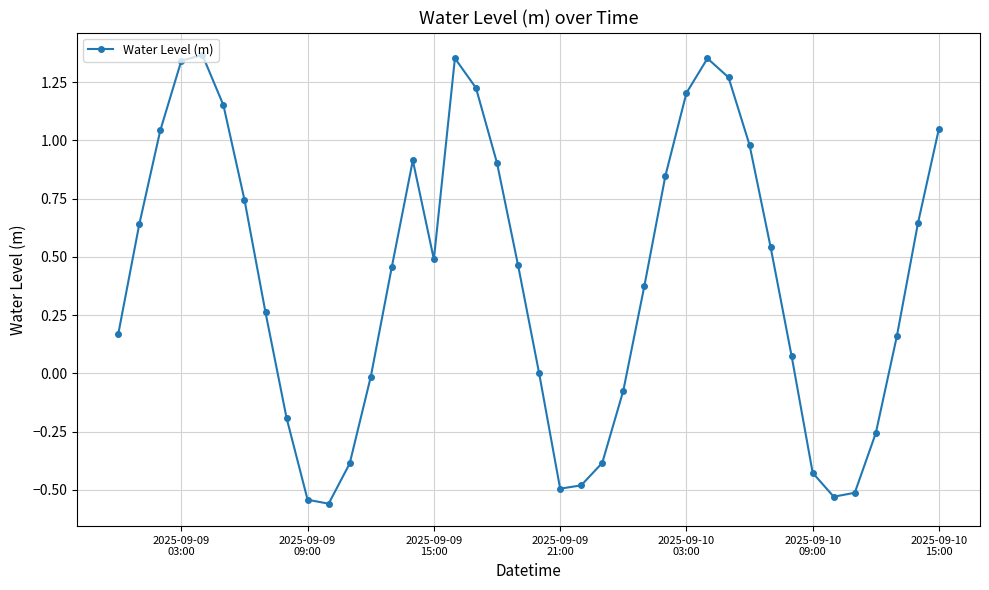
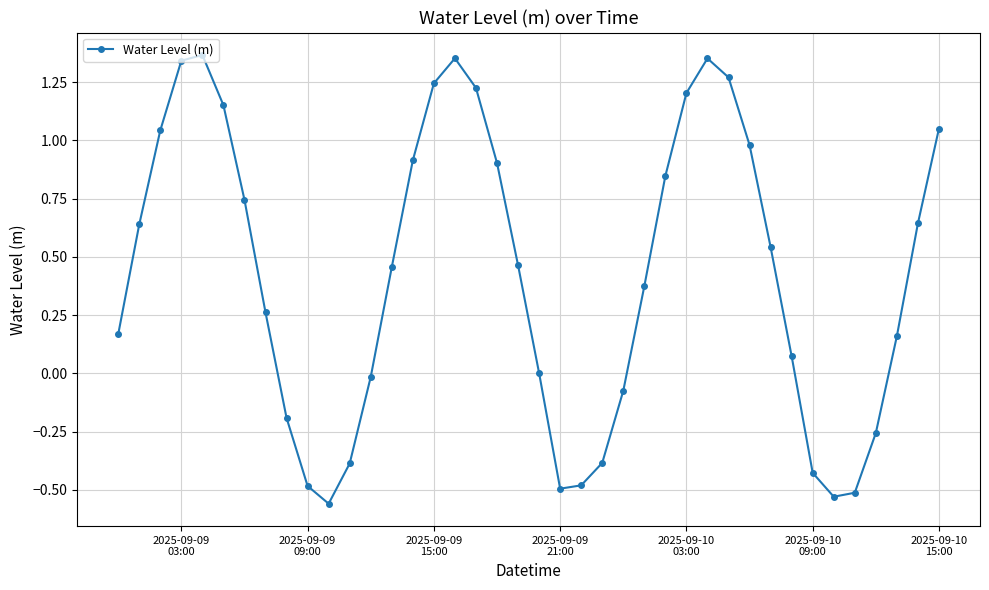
2025-09-09 09:00: -0.54 -> -0.48
2025-09-09 15:00: 0.49 -> 1.25
